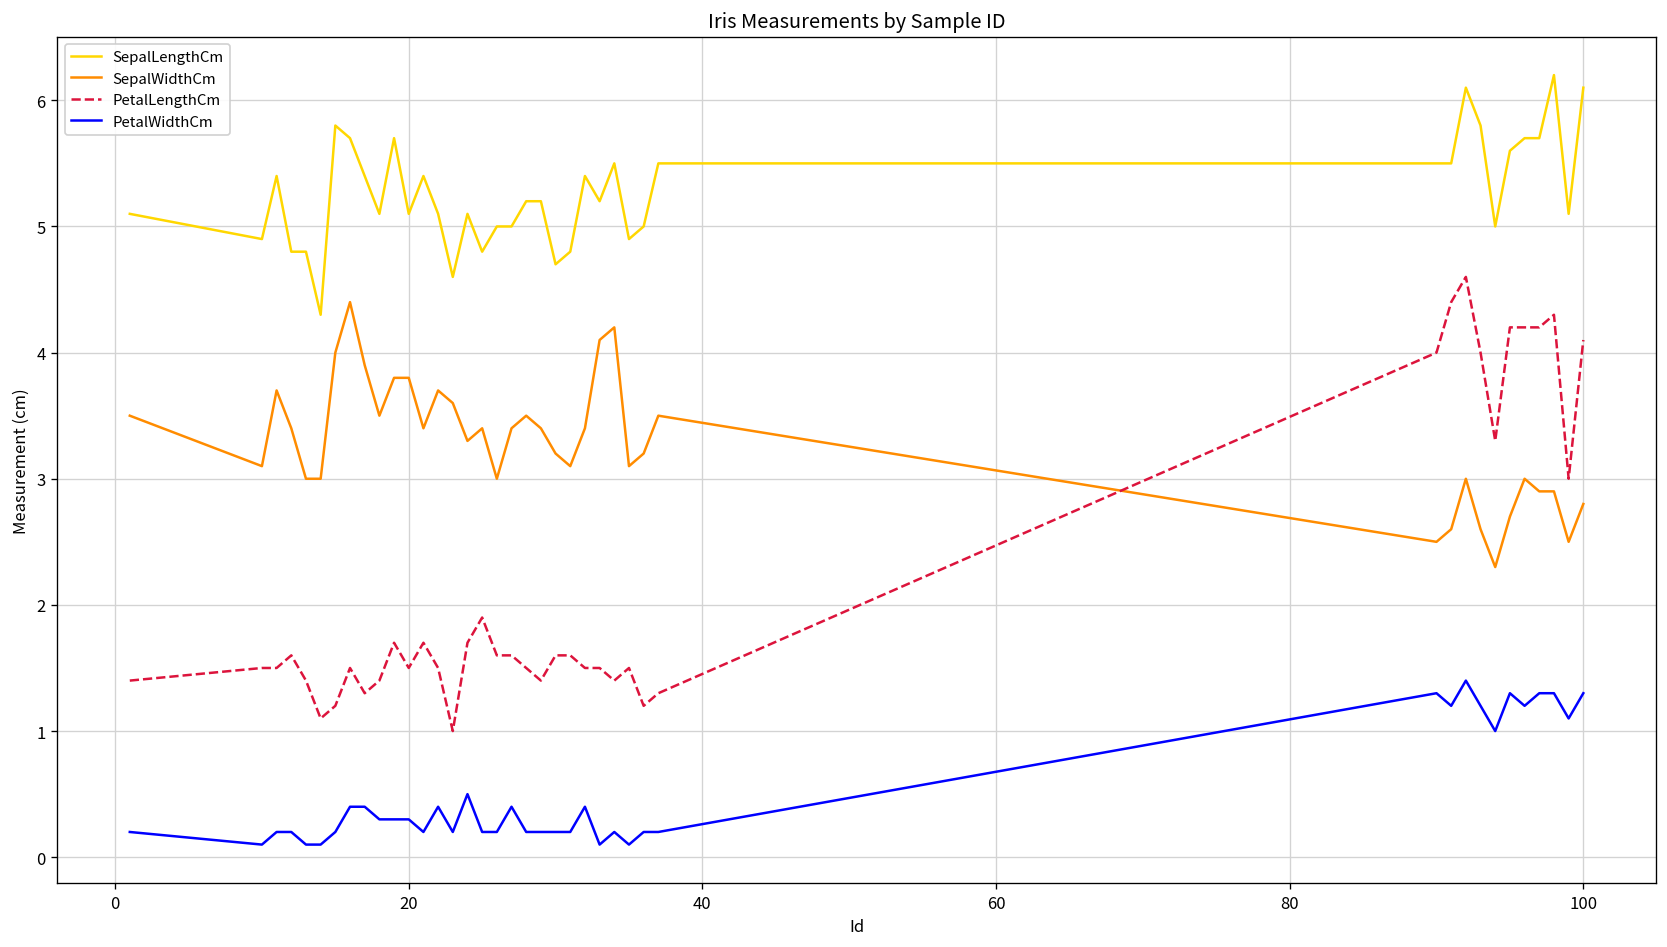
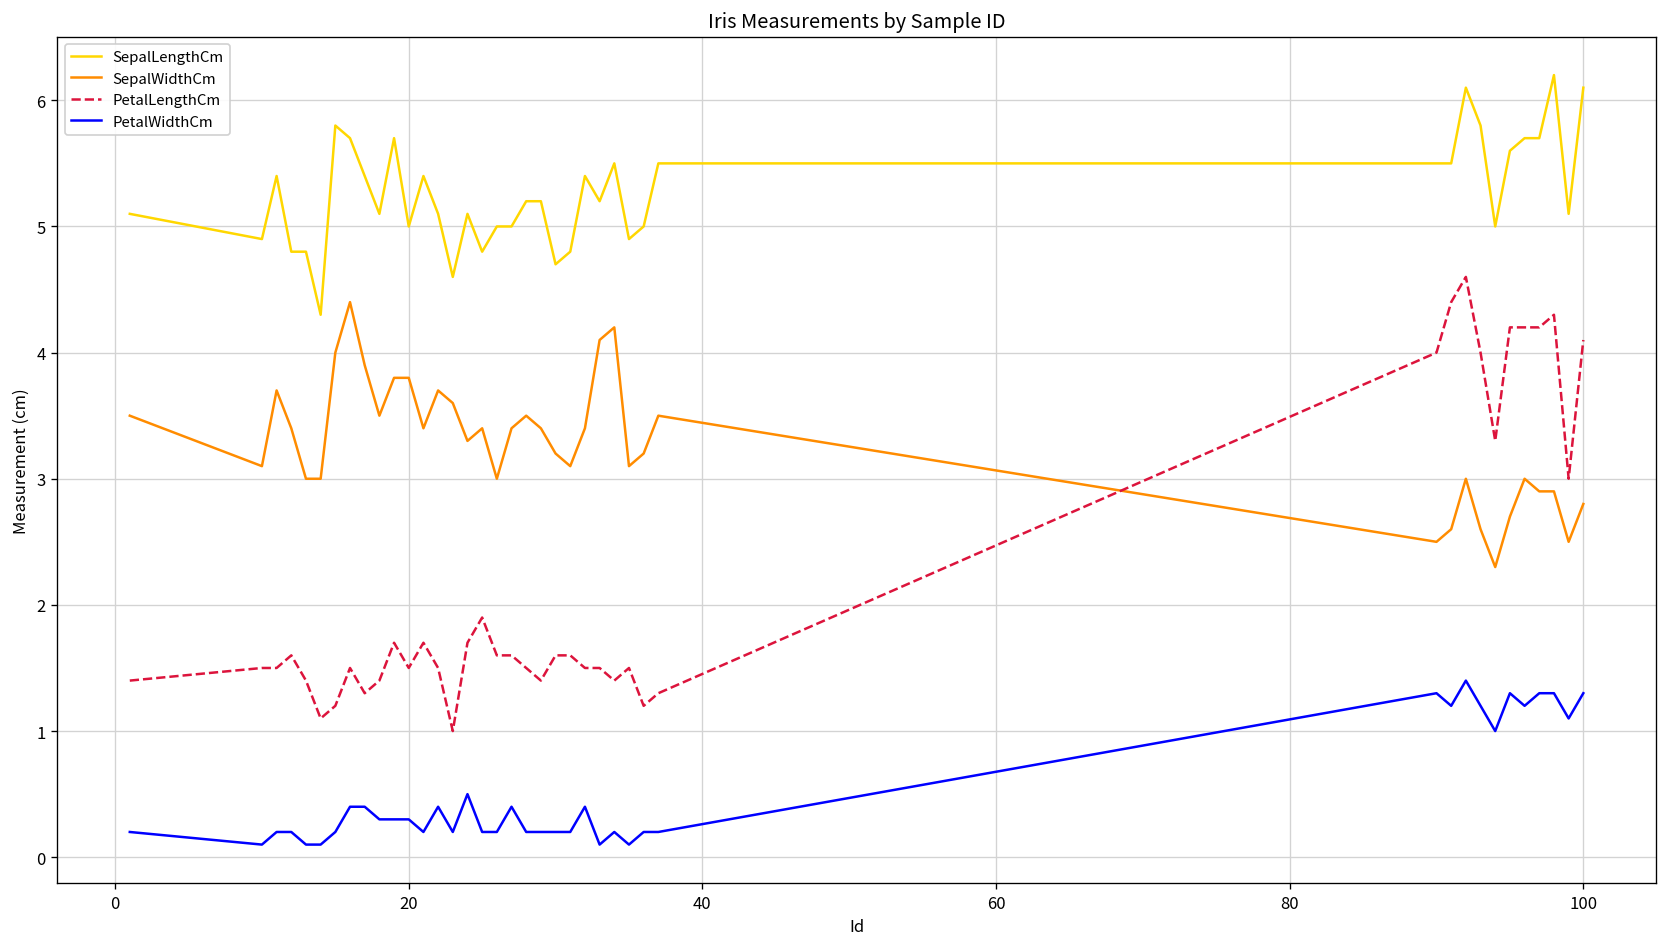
SepalLengthCm, 20: 5.1 -> 5.0
